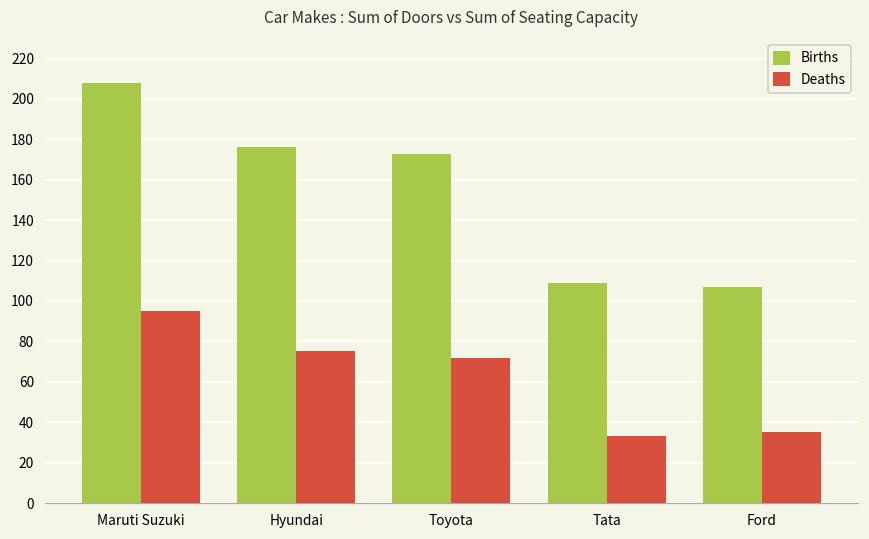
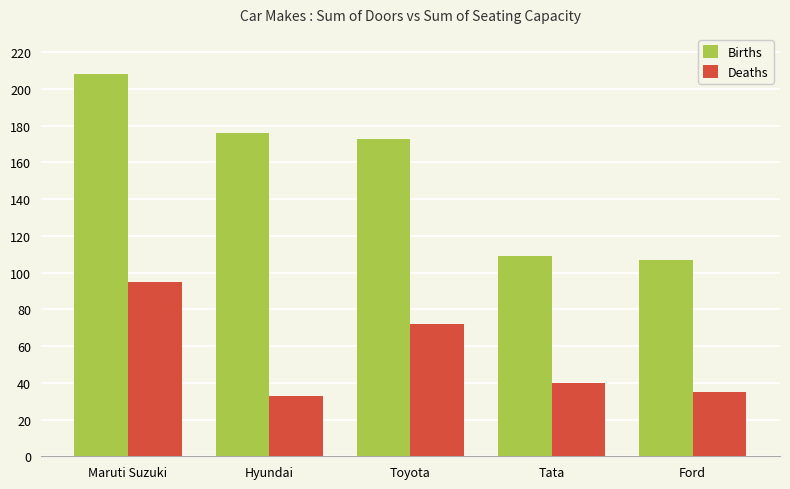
Deaths, Hyundai: 75 -> 33
Deaths, Tata: 33 -> 40
